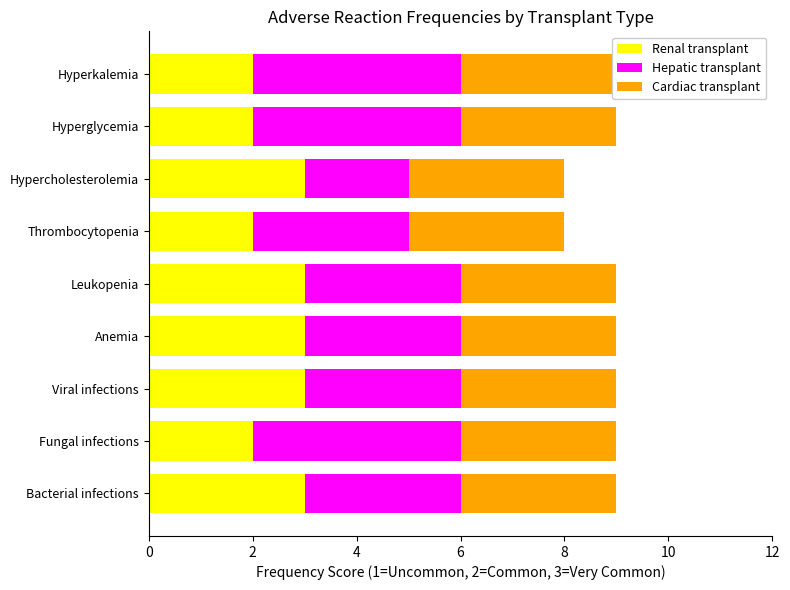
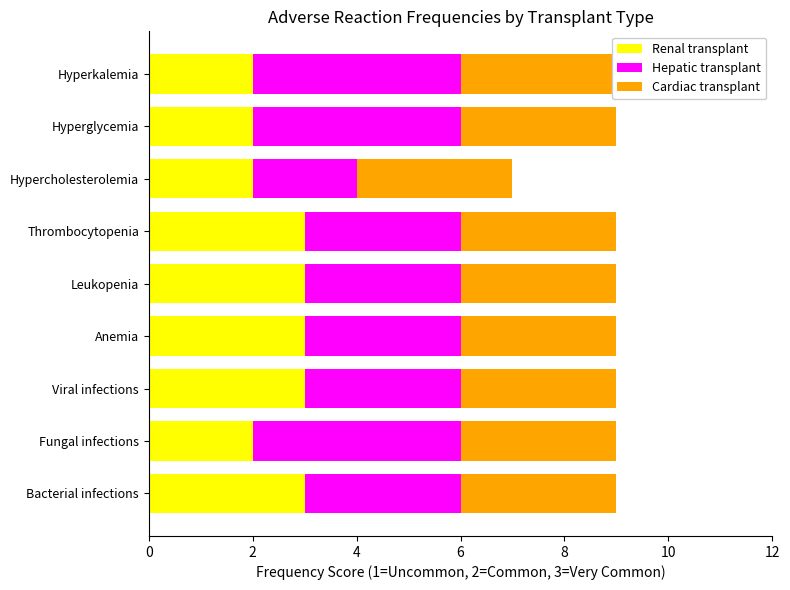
Renal transplant, Hypercholesterolemia: 3 -> 2
Renal transplant, Thrombocytopenia: 2 -> 3
